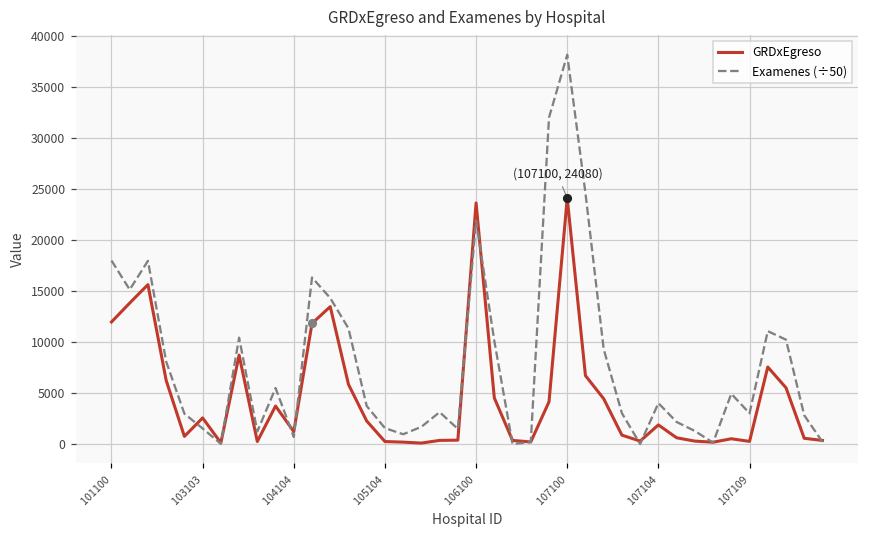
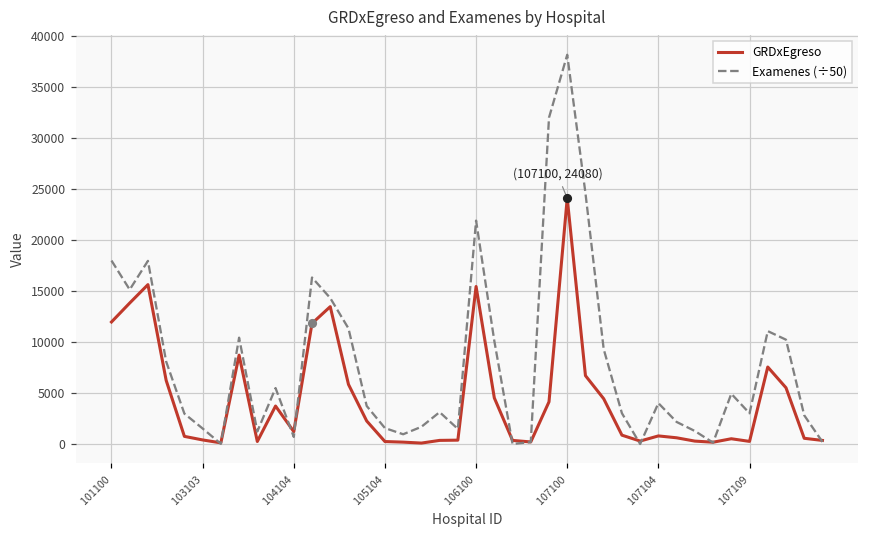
GRDxEgreso, 103103: 3000 -> 0
GRDxEgreso, 106100: 24000 -> 15000
GRDxEgreso, 107104: 2000 -> 1000
